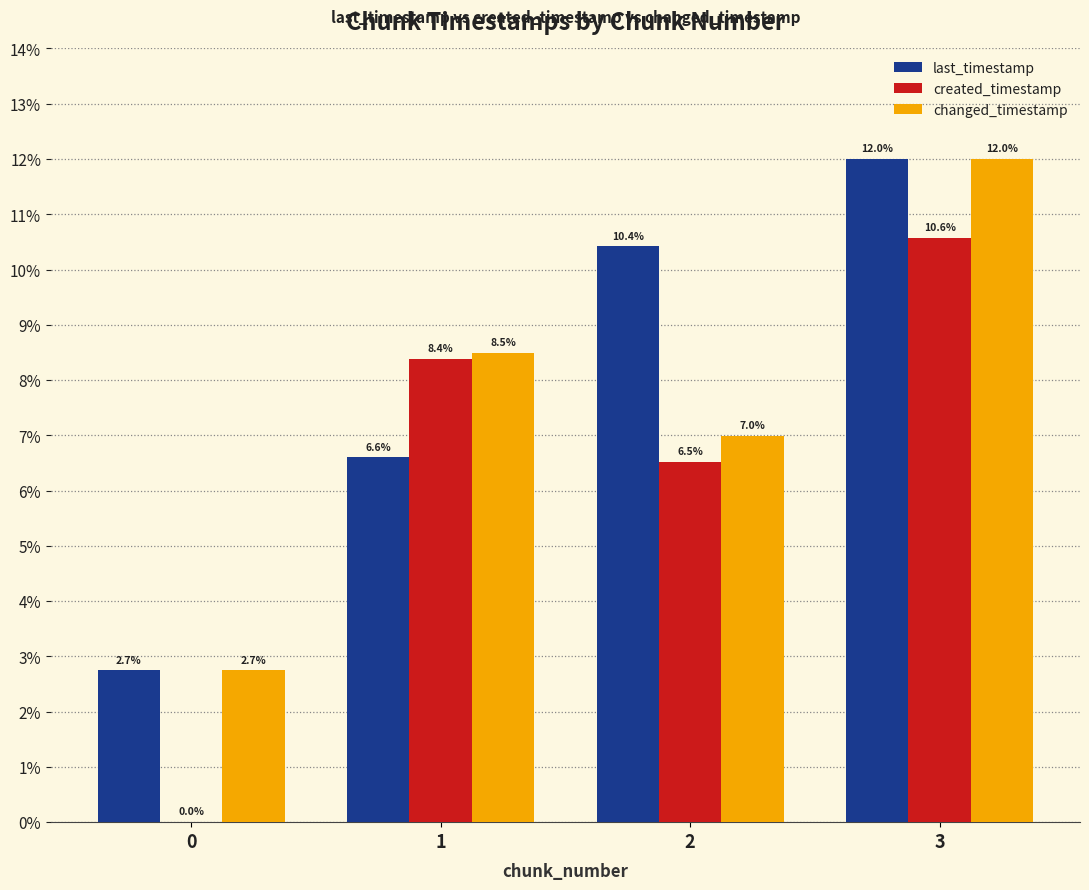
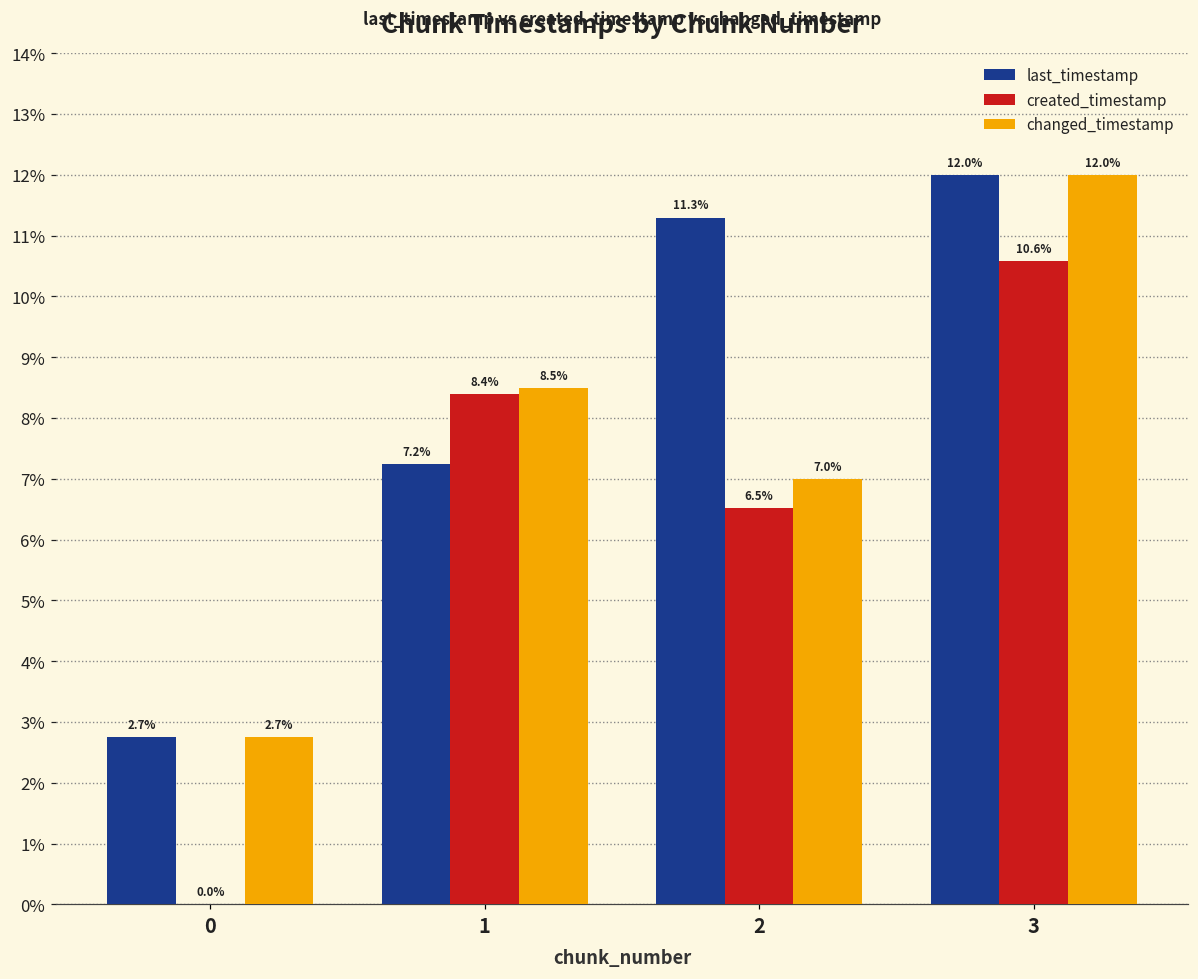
last_timestamp, 1: 6.6% -> 7.2%
last_timestamp, 2: 10.4% -> 11.3%
